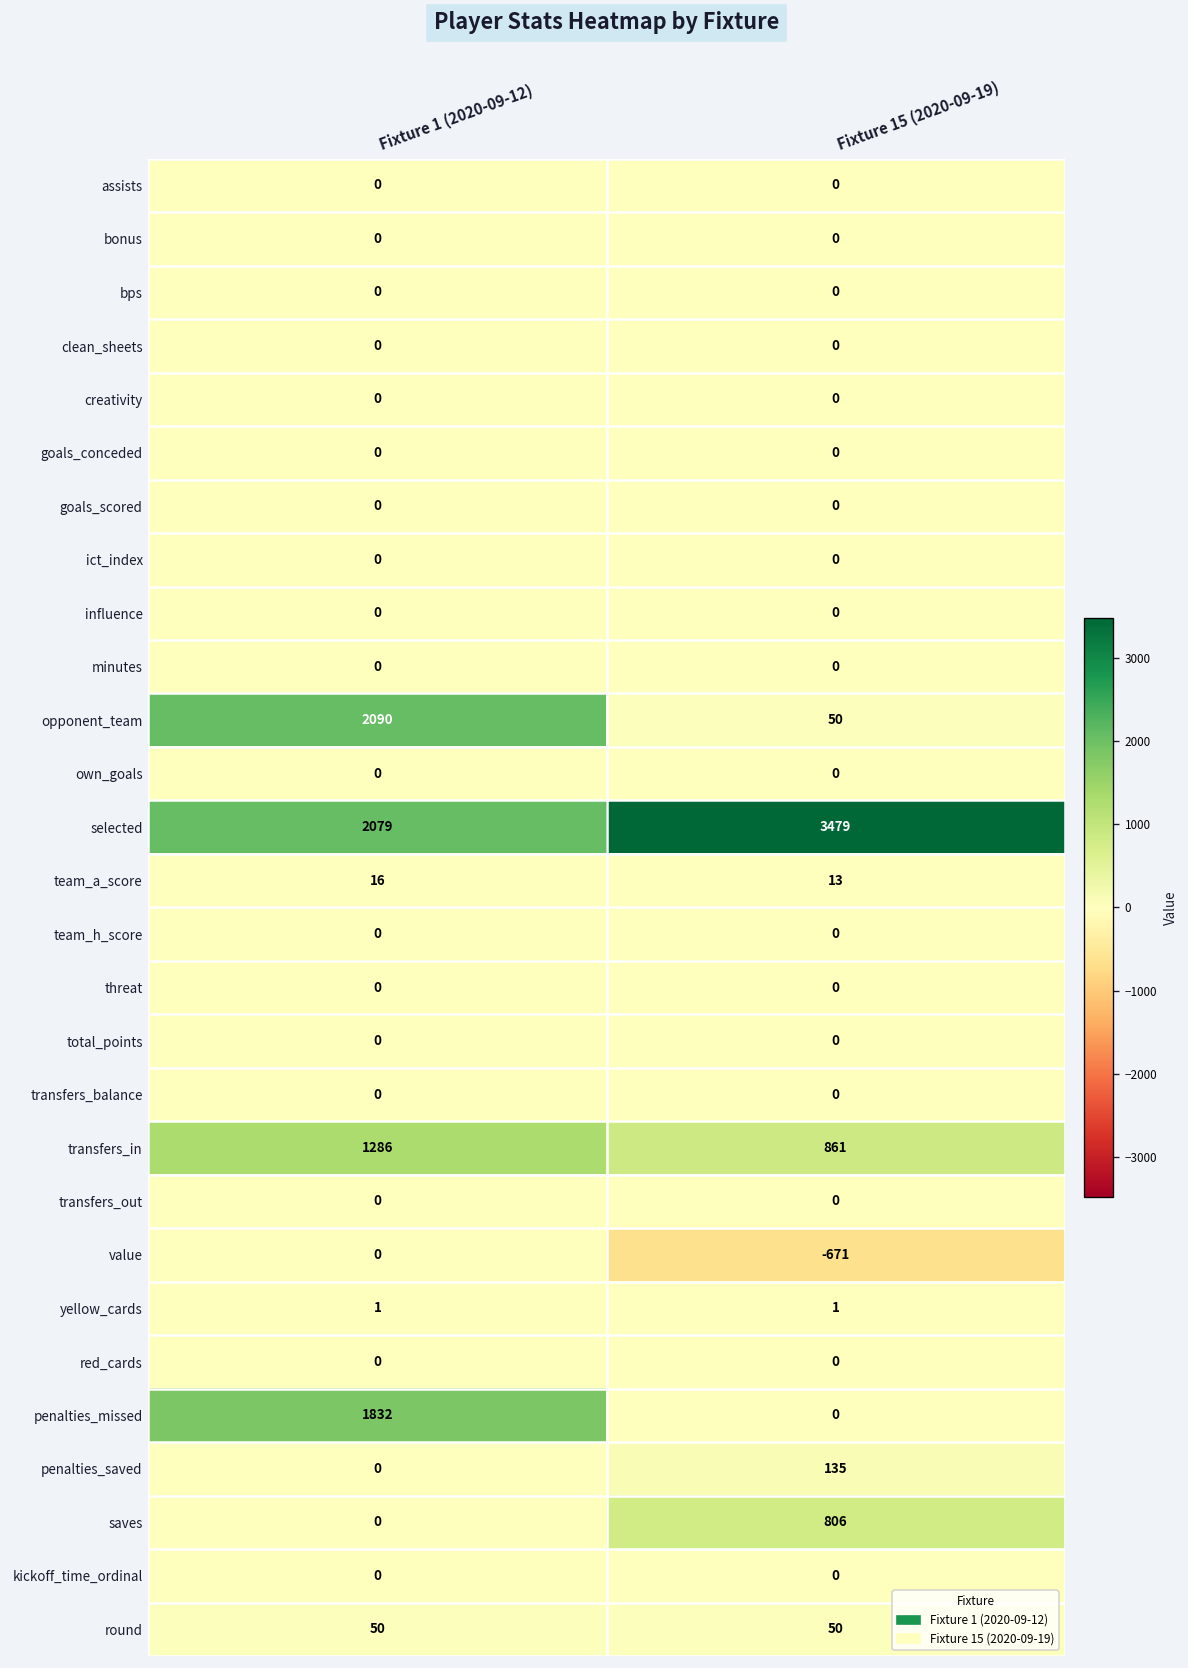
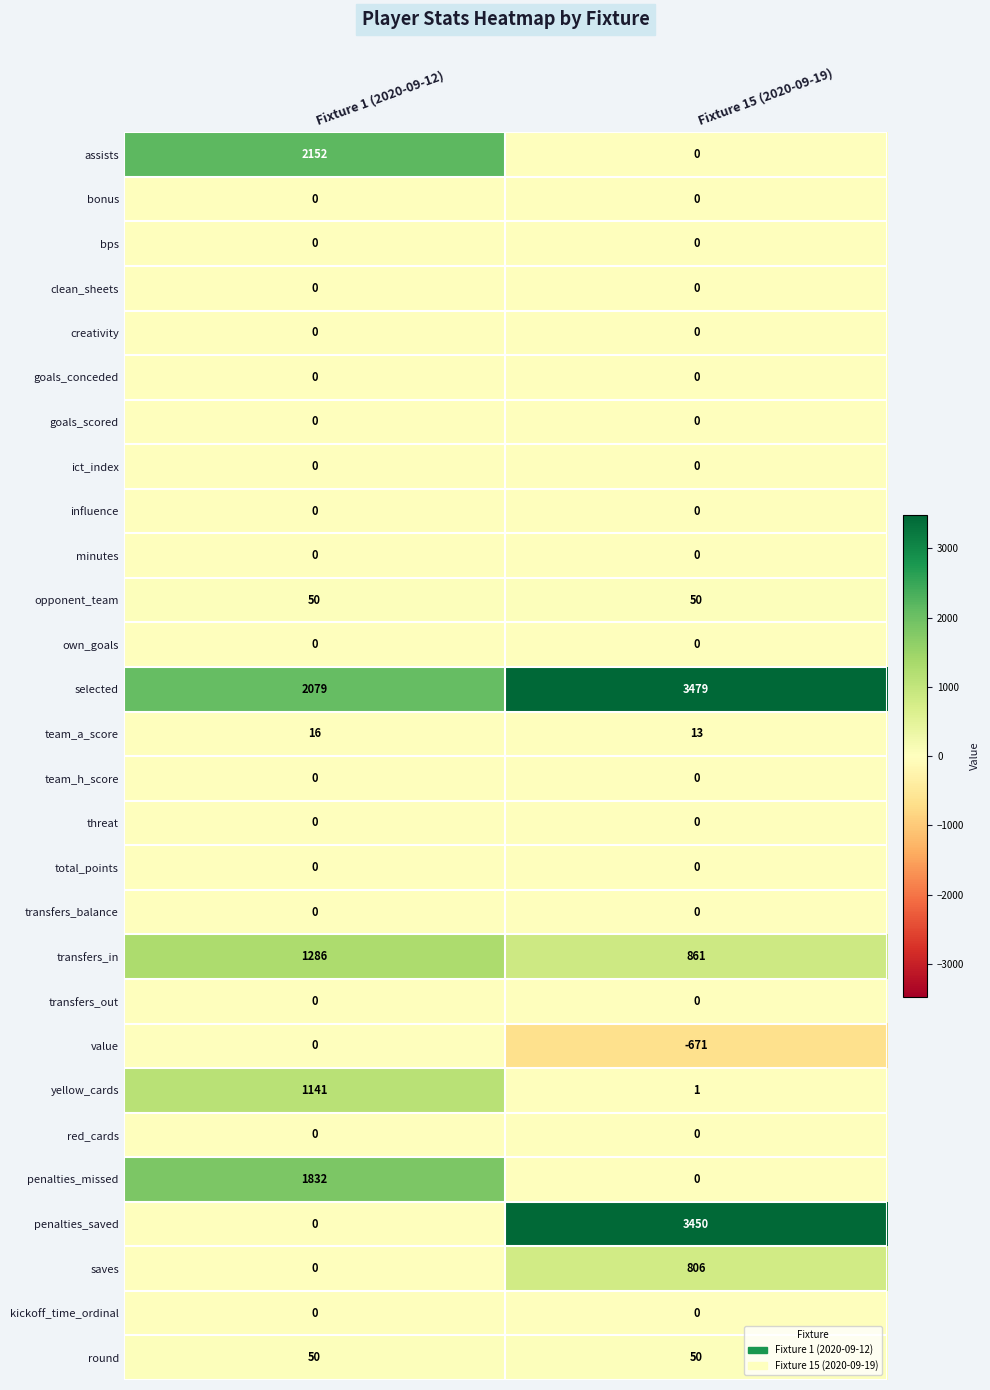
assists, Fixture 1 (2020-09-12): 0 -> 2152
opponent_team, Fixture 1 (2020-09-12): 2090 -> 50
yellow_cards, Fixture 1 (2020-09-12): 1 -> 1141
penalties_saved, Fixture 15 (2020-09-19): 135 -> 3450
